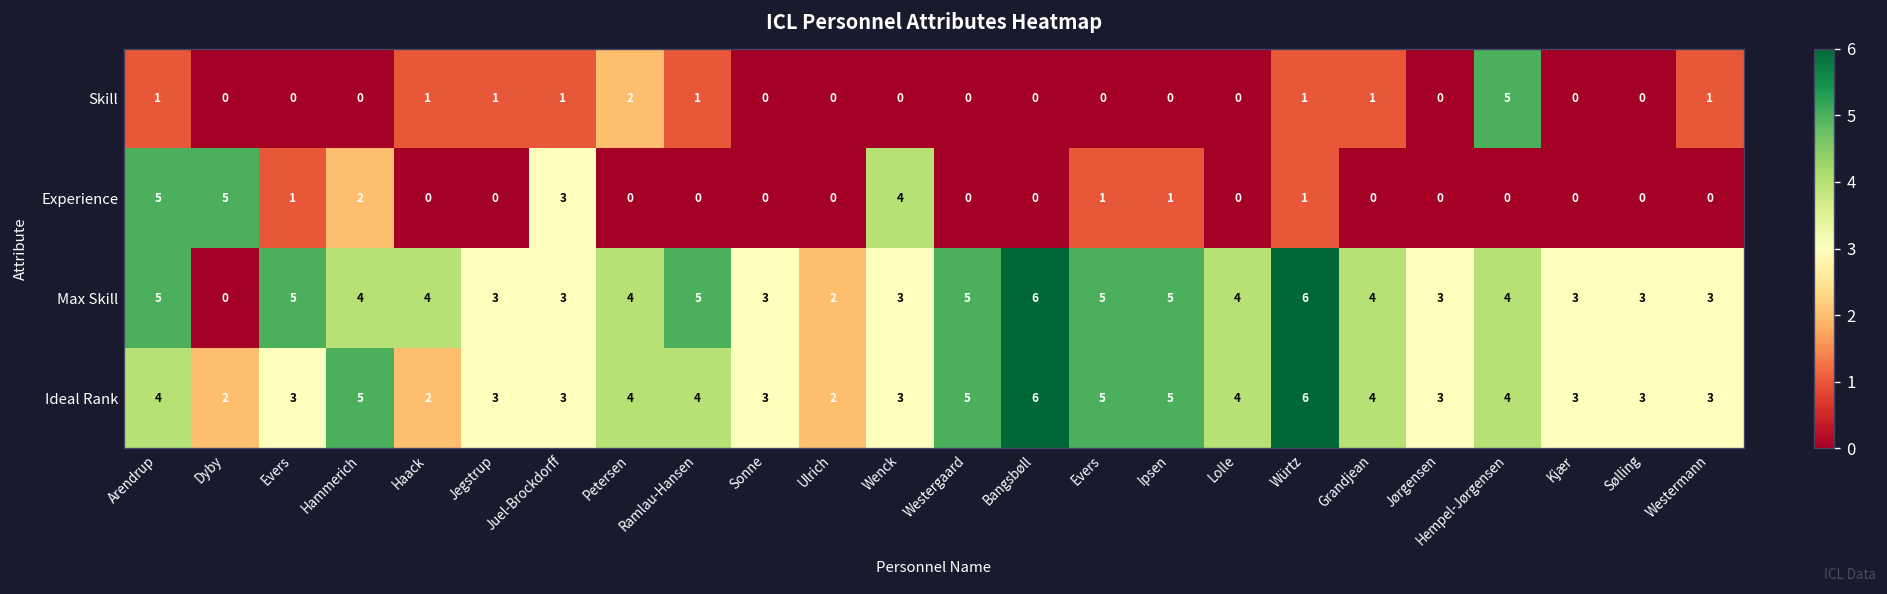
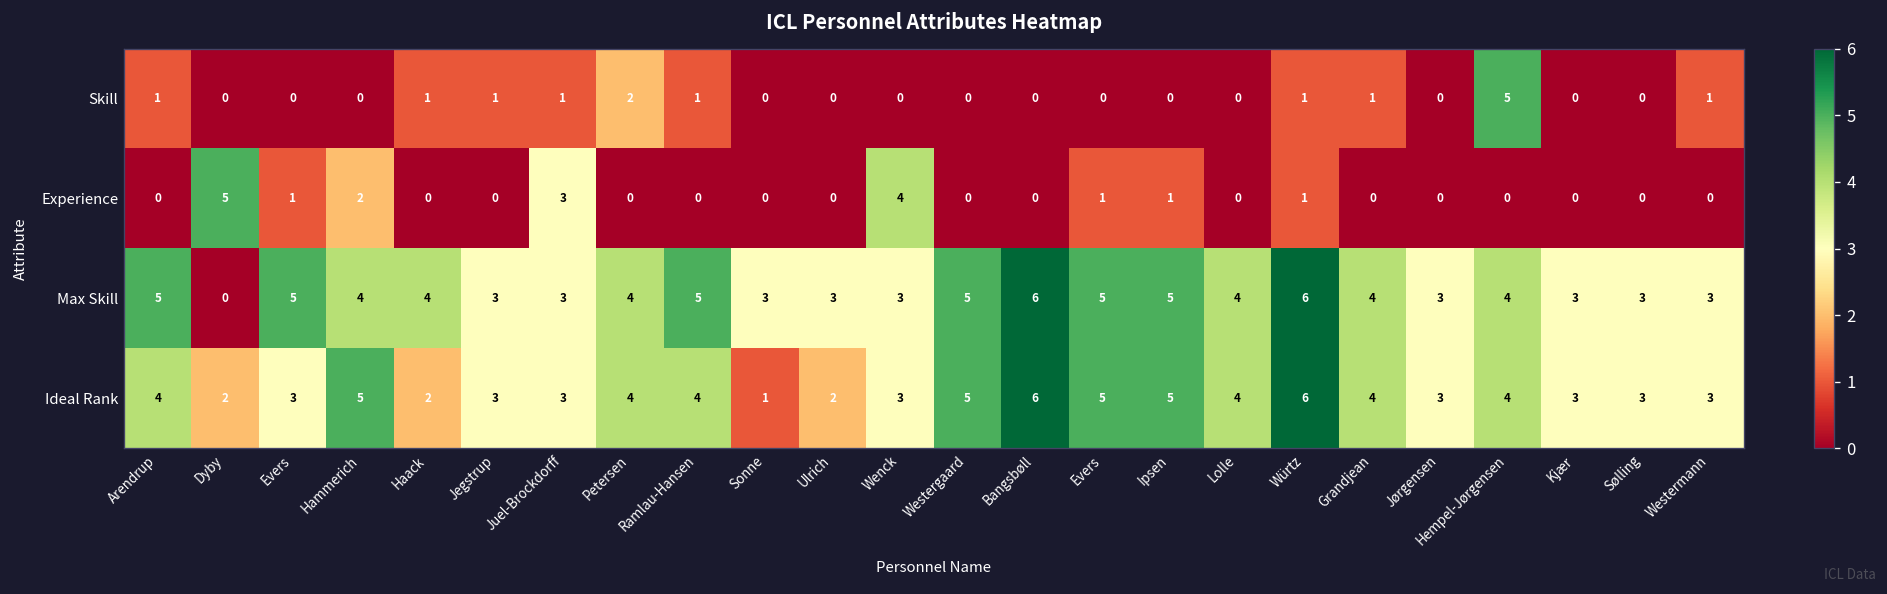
Experience, Arendrup: 5 -> 0
Max Skill, Ulrich: 2 -> 3
Ideal Rank, Sonne: 3 -> 1
